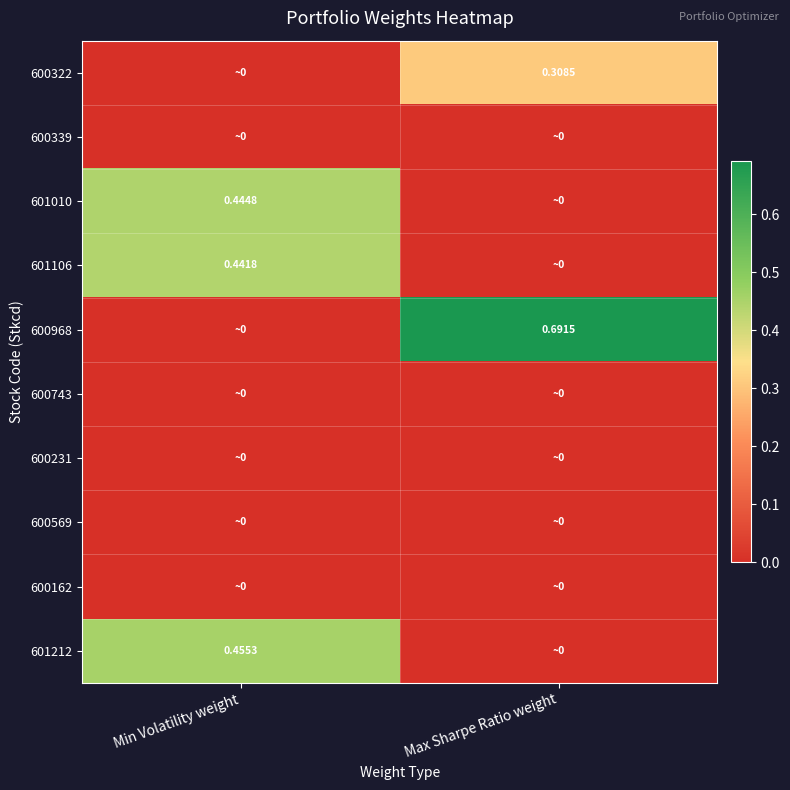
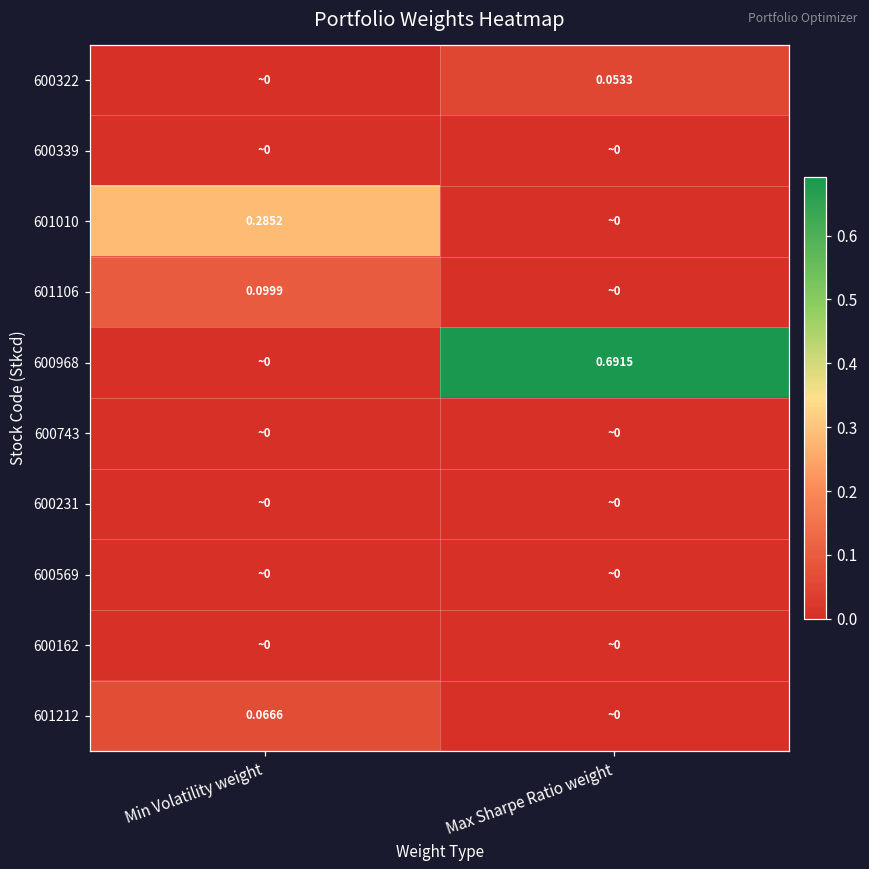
600322, Max Sharpe Ratio weight: 0.3085 -> 0.0533
601010, Min Volatility weight: 0.4448 -> 0.2852
601106, Min Volatility weight: 0.4418 -> 0.0999
601212, Min Volatility weight: 0.4553 -> 0.0666
